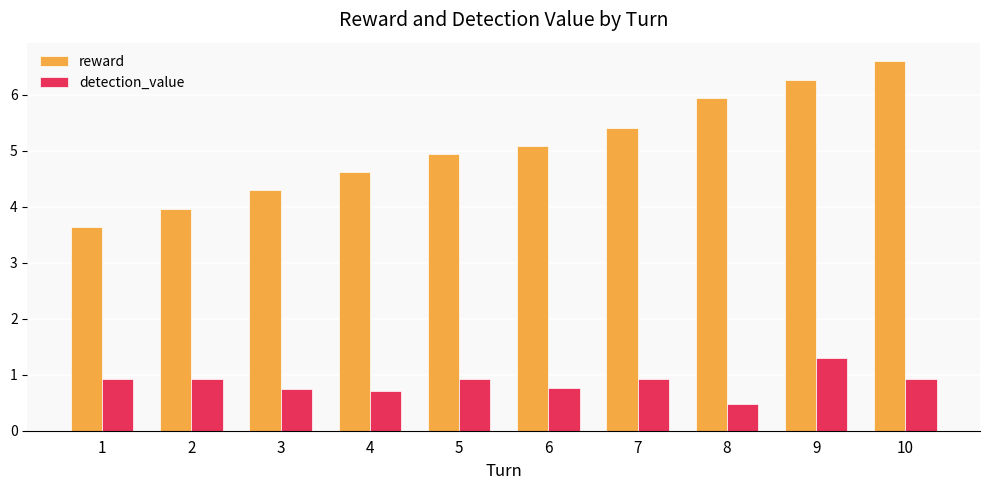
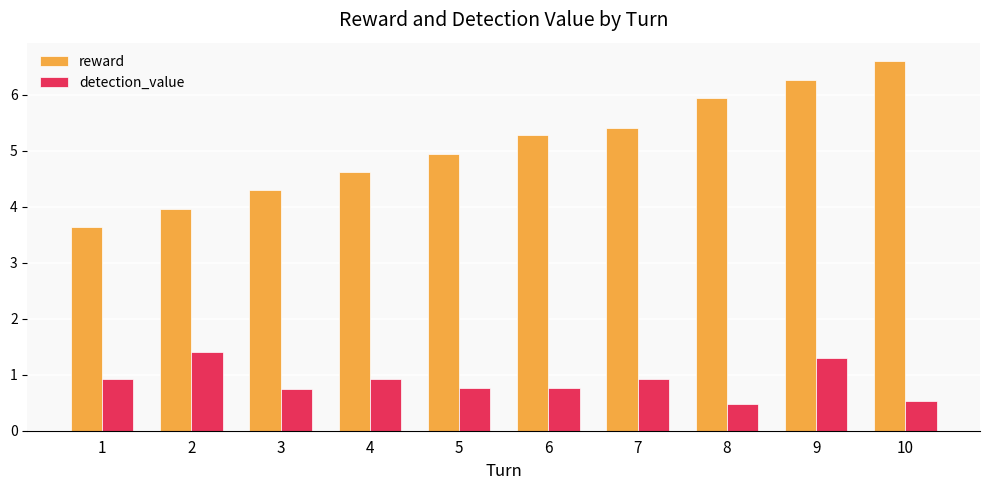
detection_value, 2: 0.9 -> 1.4
detection_value, 4: 0.7 -> 0.9
detection_value, 5: 0.9 -> 0.8
reward, 6: 5.1 -> 5.3
detection_value, 10: 0.9 -> 0.5
